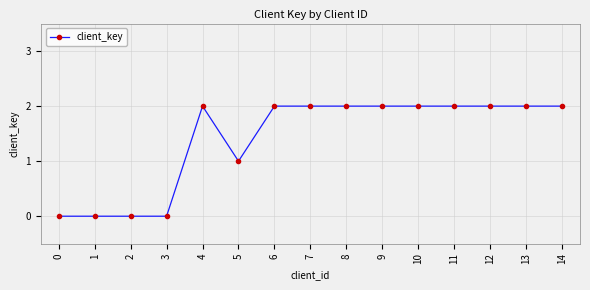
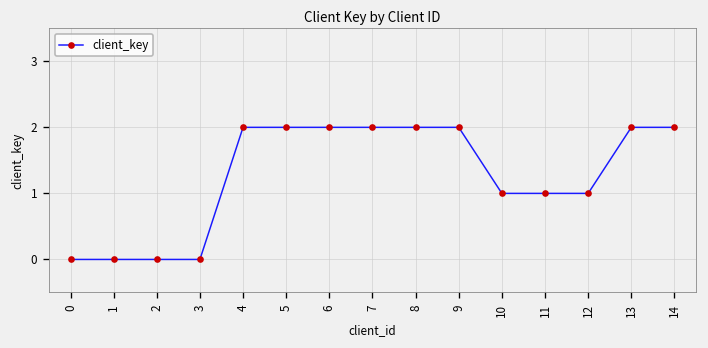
5: 1 -> 2
10: 2 -> 1
11: 2 -> 1
12: 2 -> 1
